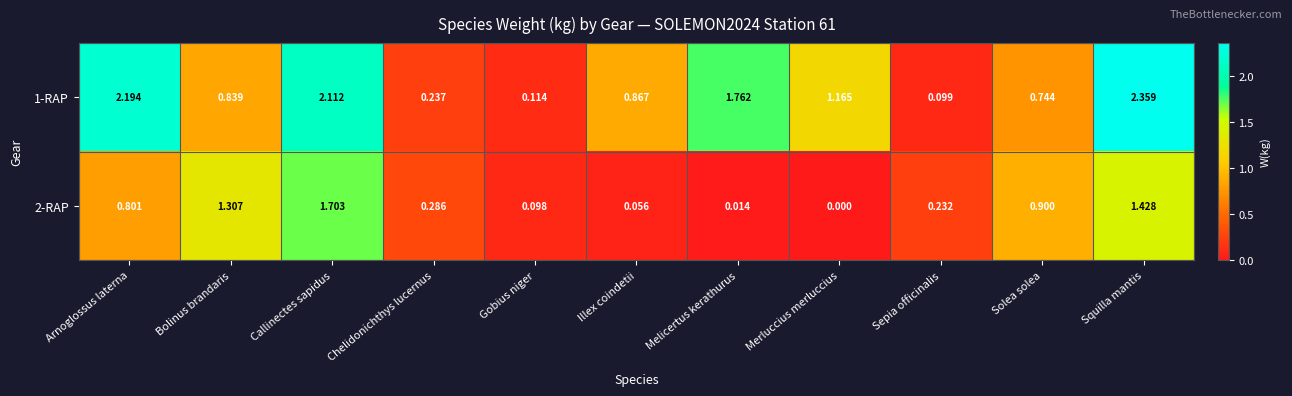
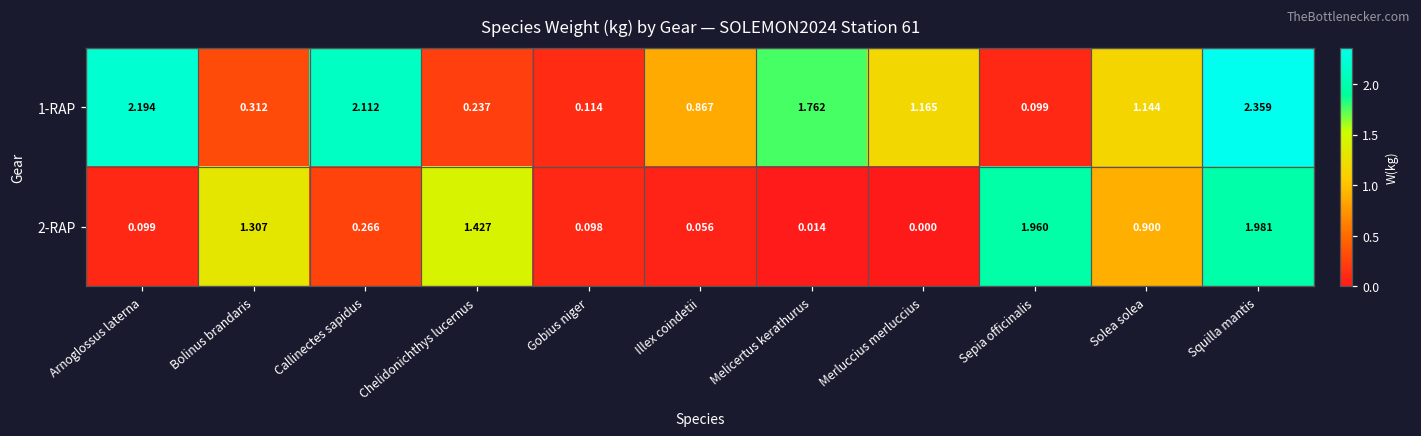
1-RAP, Bolinus brandaris: 0.839 -> 0.312
1-RAP, Solea solea: 0.744 -> 1.144
2-RAP, Arnoglossus laterna: 0.801 -> 0.099
2-RAP, Callinectes sapidus: 1.703 -> 0.266
2-RAP, Chelidonichthys lucernus: 0.286 -> 1.427
2-RAP, Sepia officinalis: 0.232 -> 1.960
2-RAP, Squilla mantis: 1.428 -> 1.981
